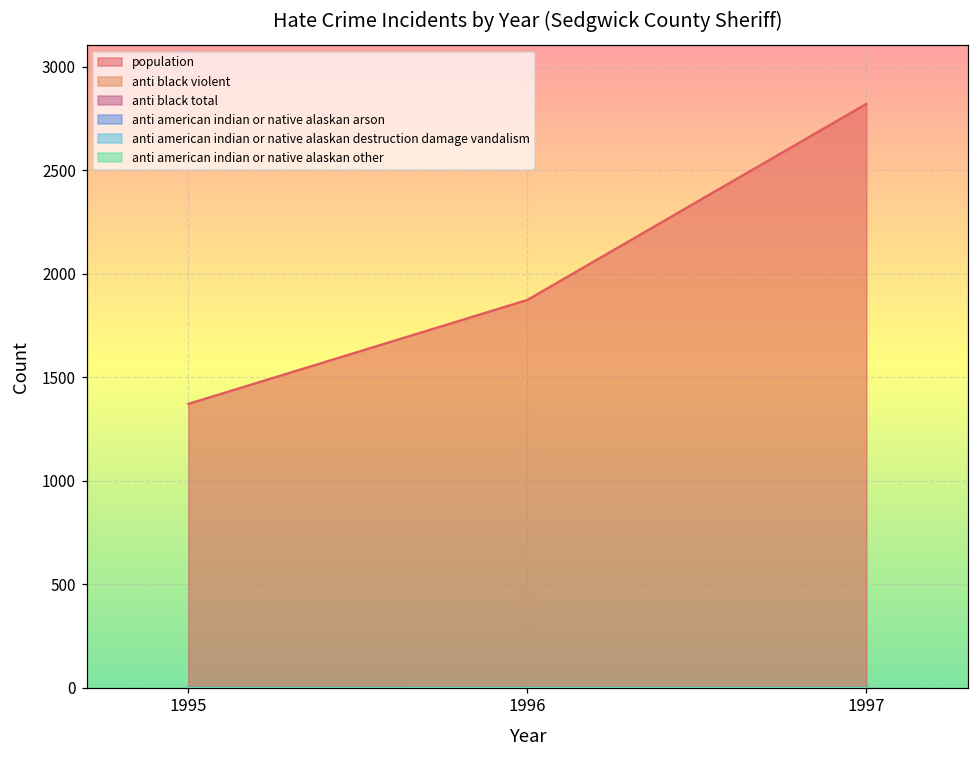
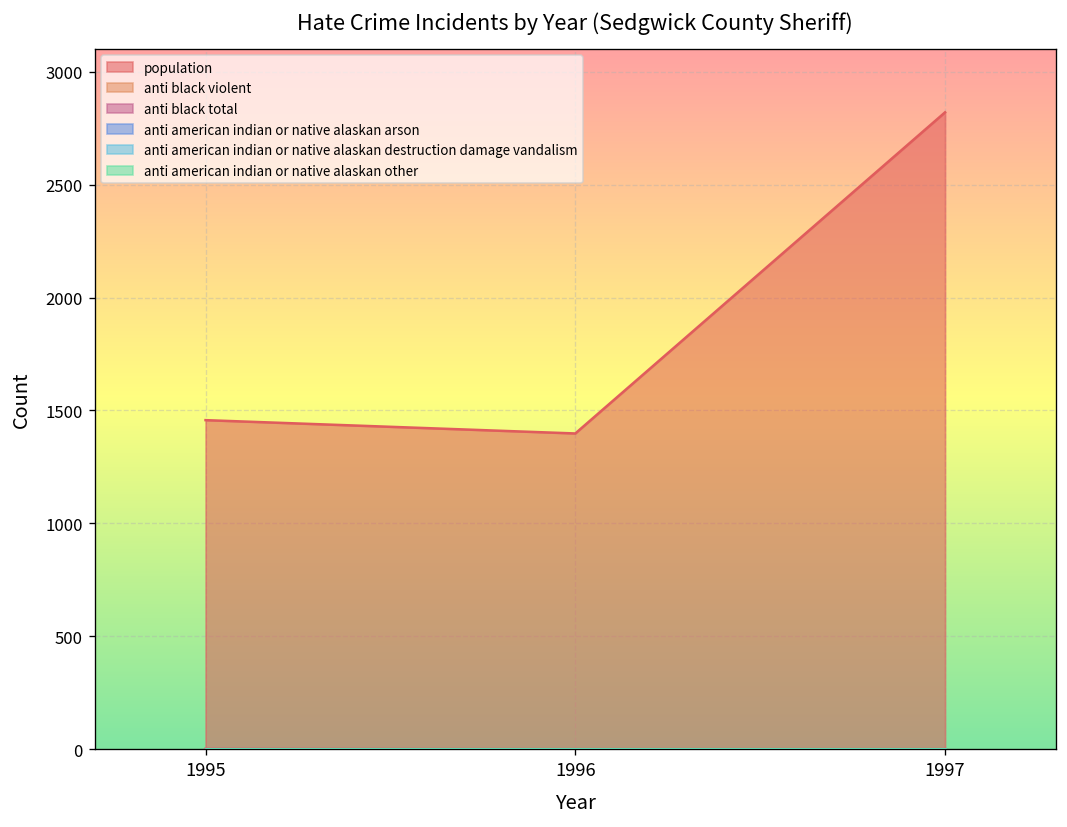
population, 1995: 1370 -> 1460
population, 1996: 1870 -> 1400
